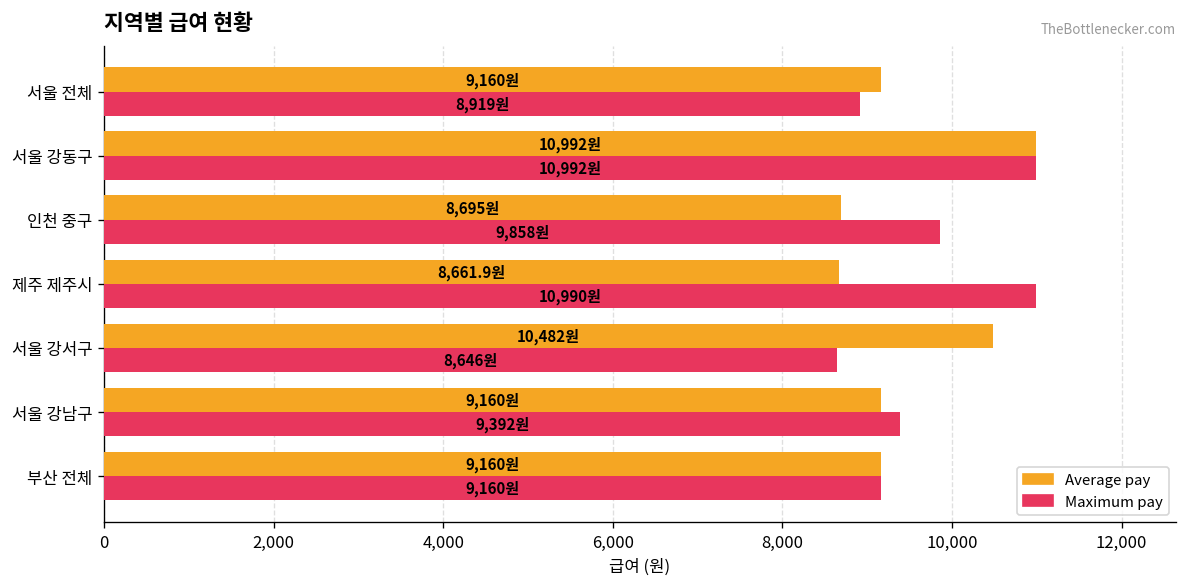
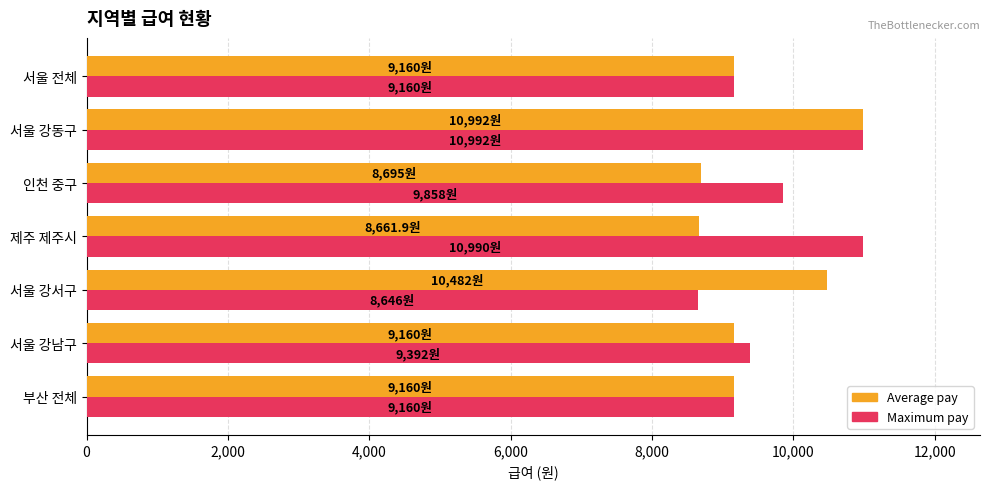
Maximum pay, 서울 전체: 8,919원 -> 9,160원
